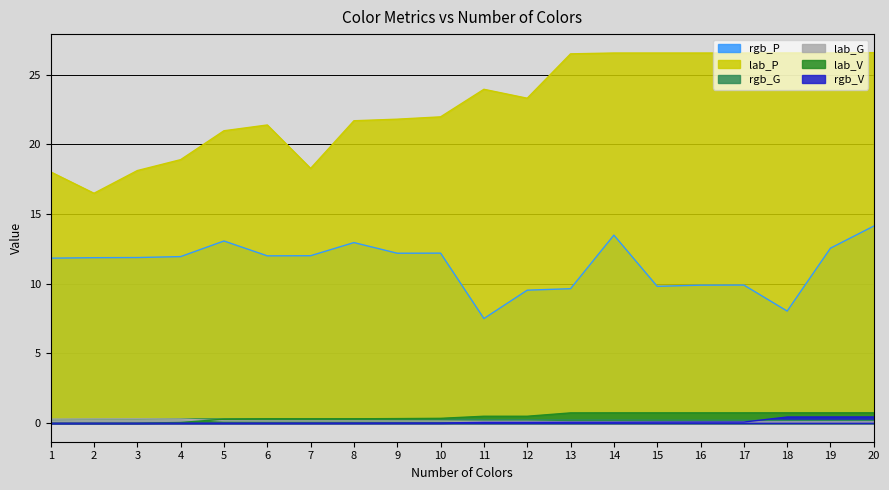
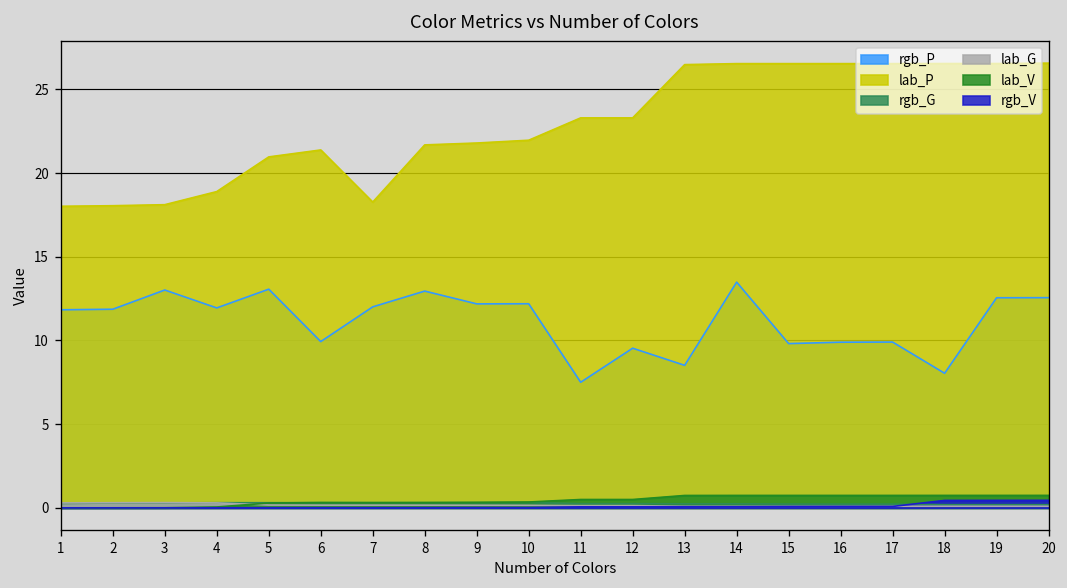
lab_P, 2: 16.5 -> 18.1
rgb_P, 3: 11.9 -> 13.0
rgb_P, 6: 12.0 -> 9.9
lab_P, 11: 23.9 -> 23.3
rgb_P, 13: 9.6 -> 8.5
rgb_P, 20: 14.1 -> 12.6
